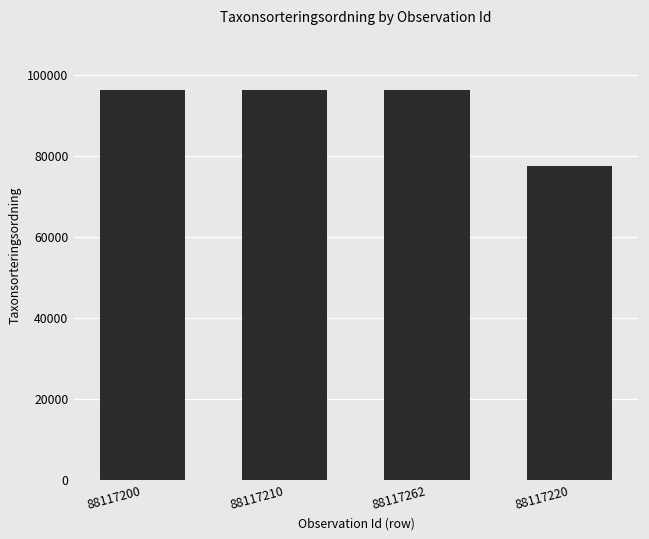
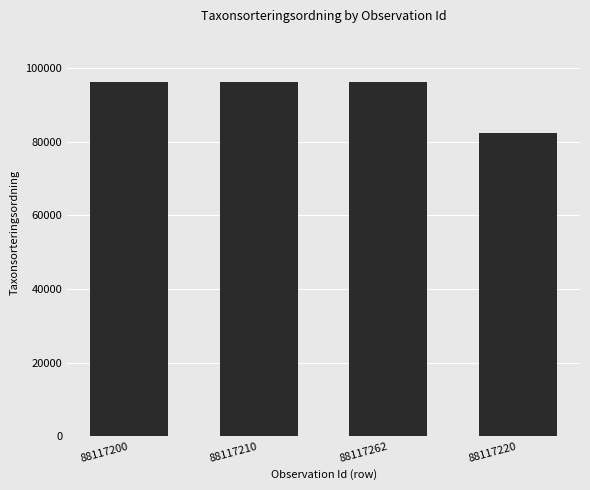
88117220: 78000 -> 82000
